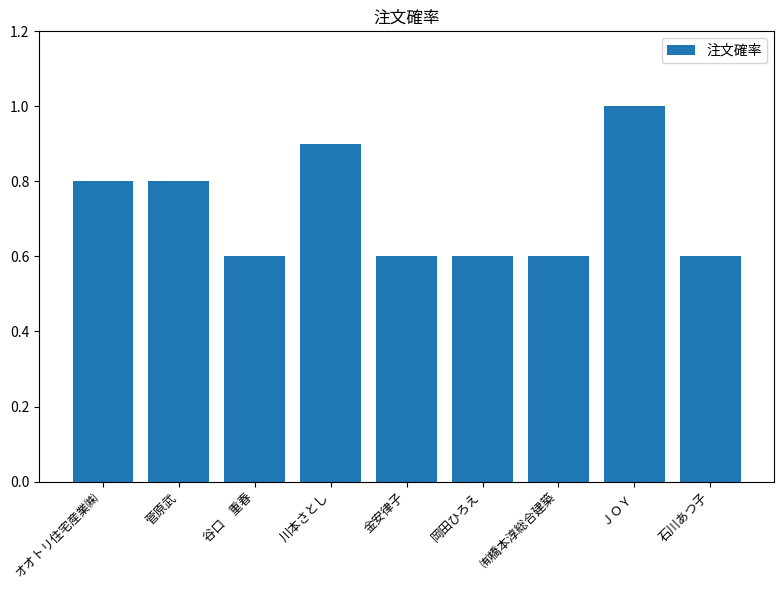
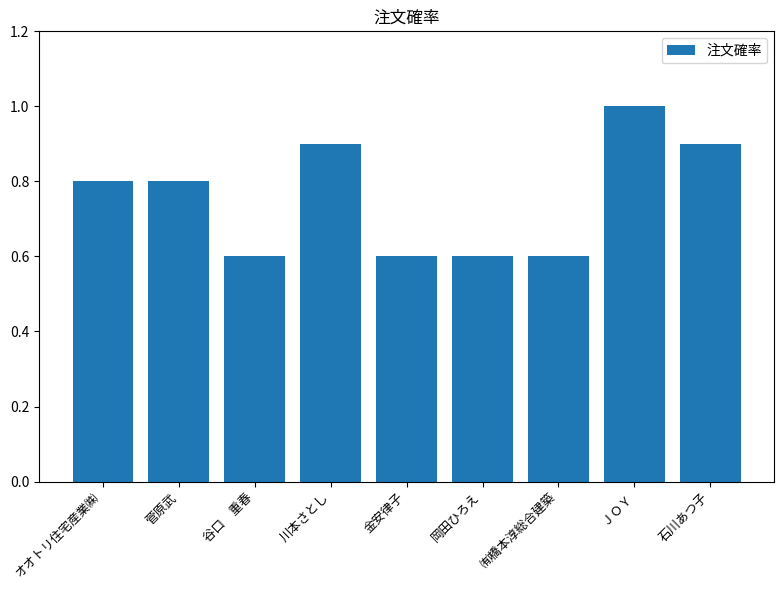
石川あつ子: 0.6 -> 0.9
